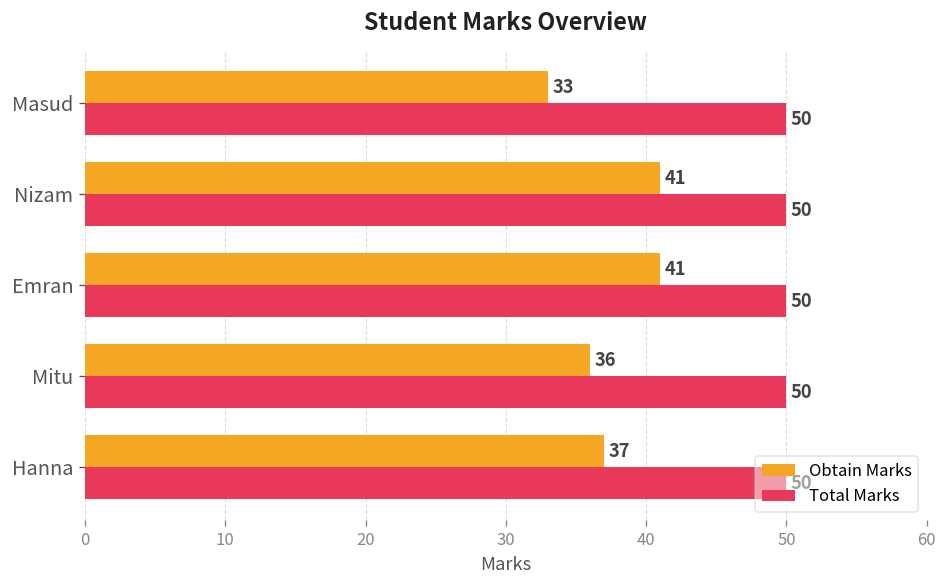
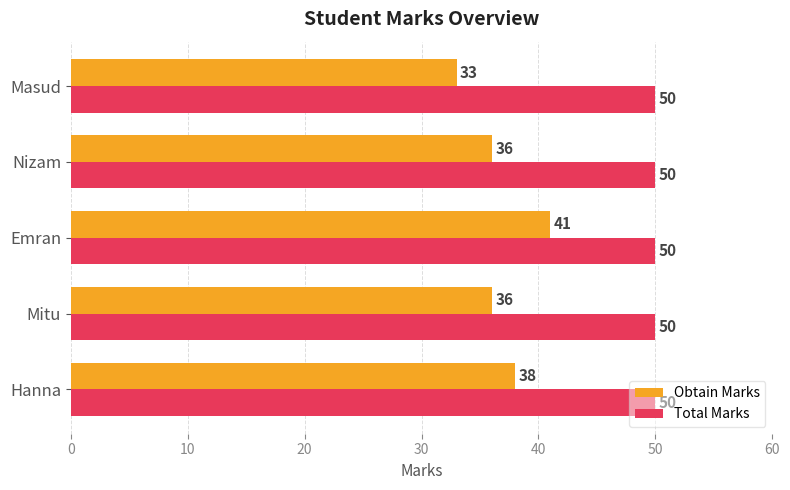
Obtain Marks, Nizam: 41 -> 36
Obtain Marks, Hanna: 37 -> 38
